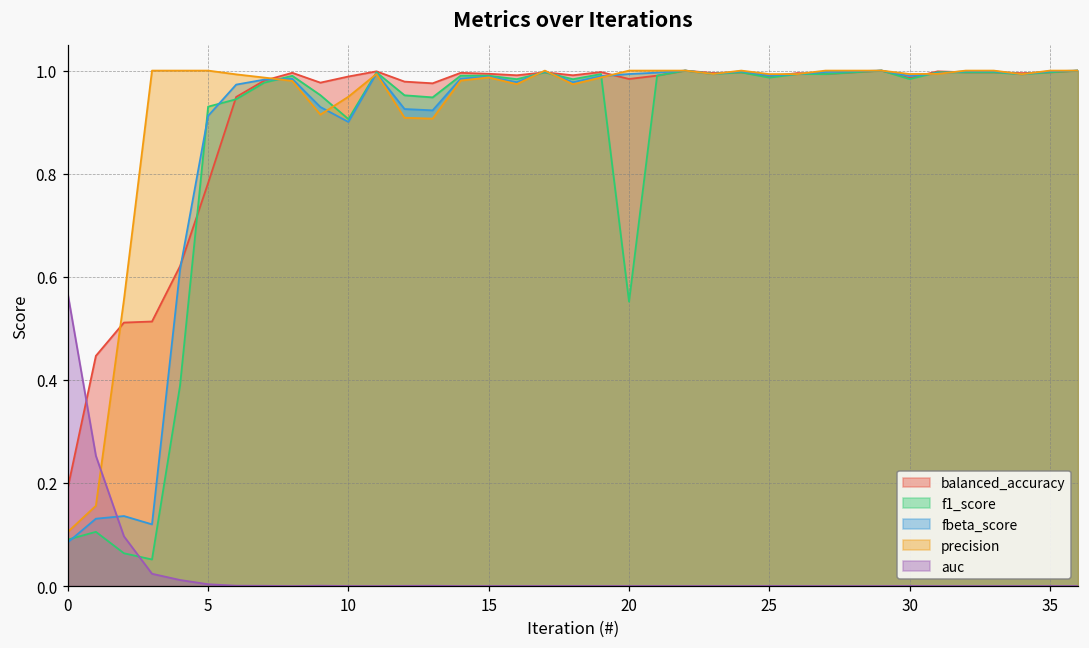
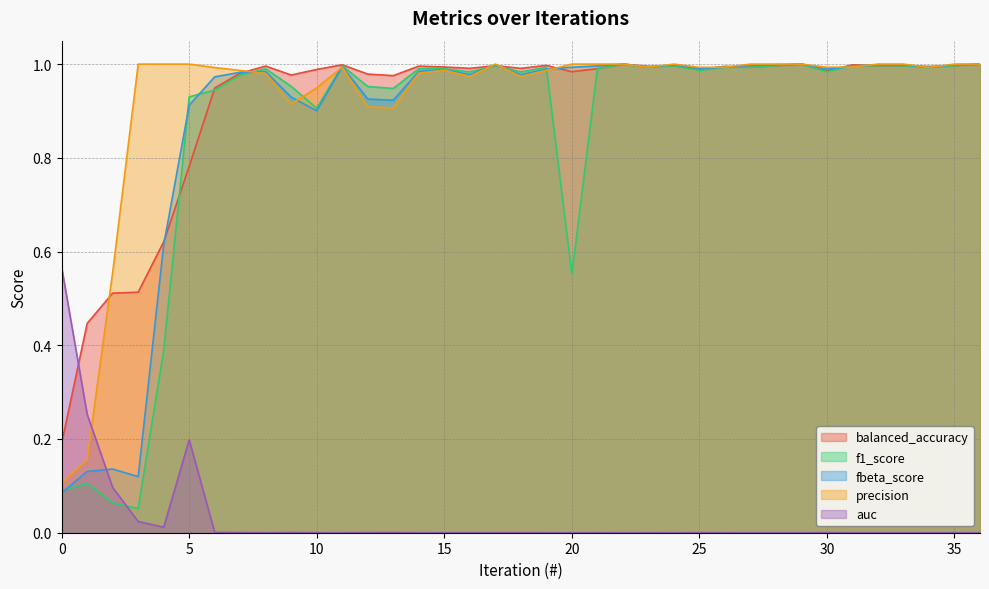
auc, 5: 0.00 -> 0.20
